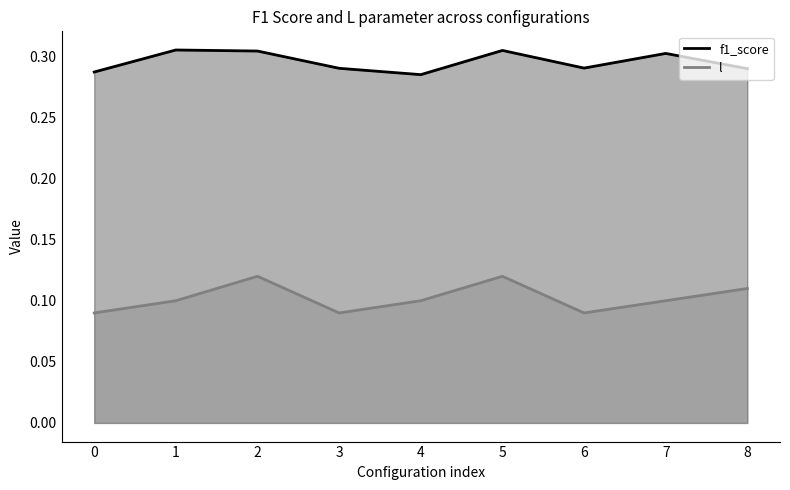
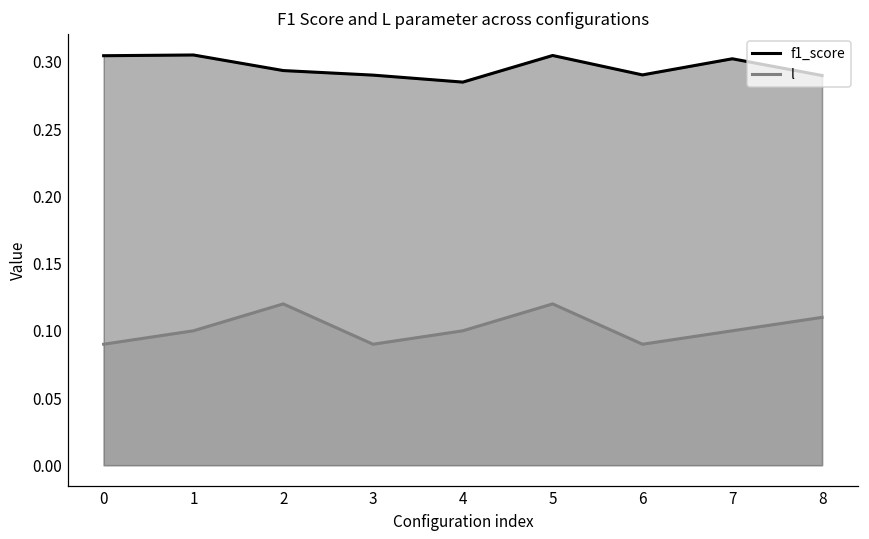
f1_score, 0: 0.287 -> 0.305
f1_score, 2: 0.304 -> 0.294
